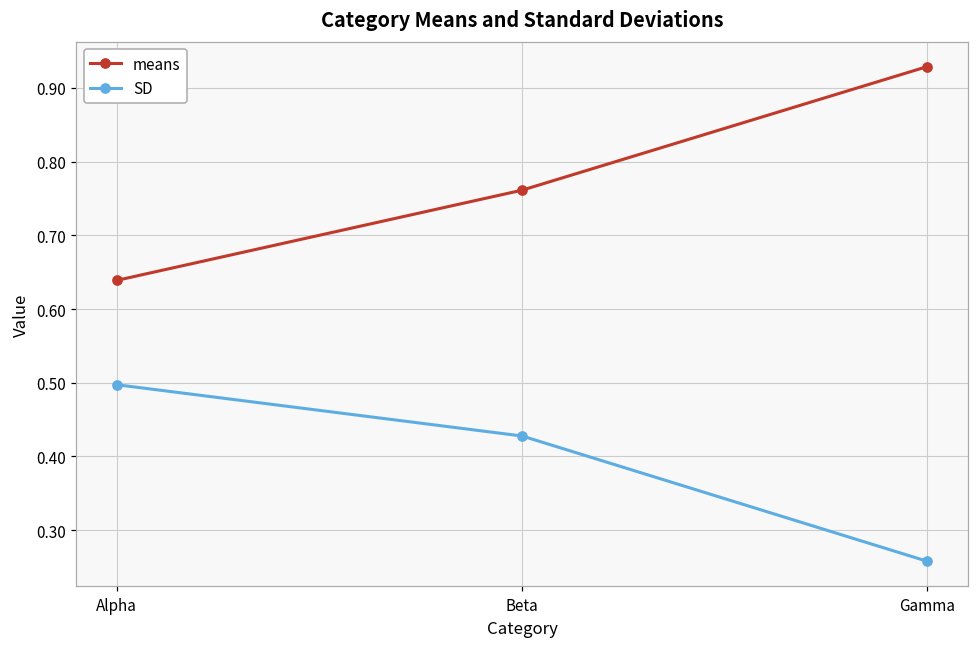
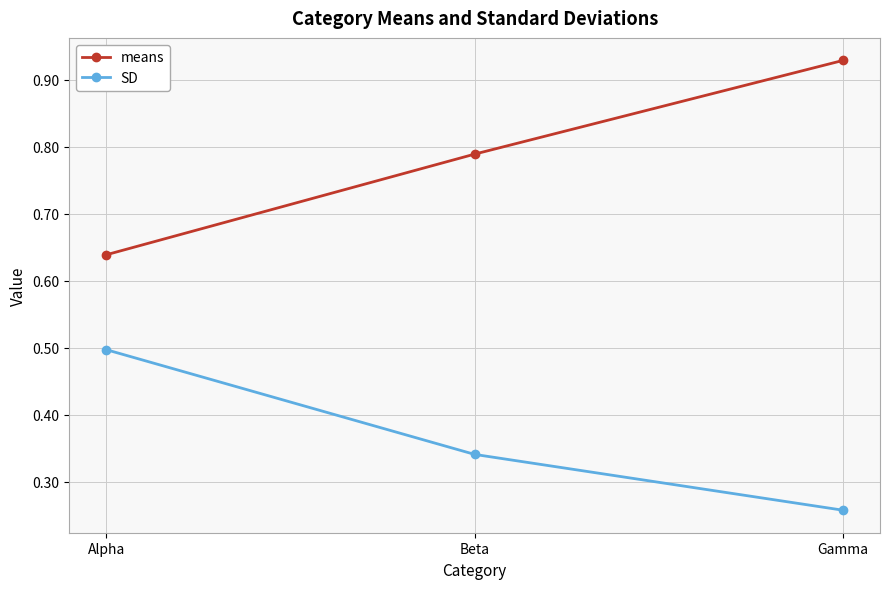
means, Beta: 0.76 -> 0.79
SD, Beta: 0.43 -> 0.34
